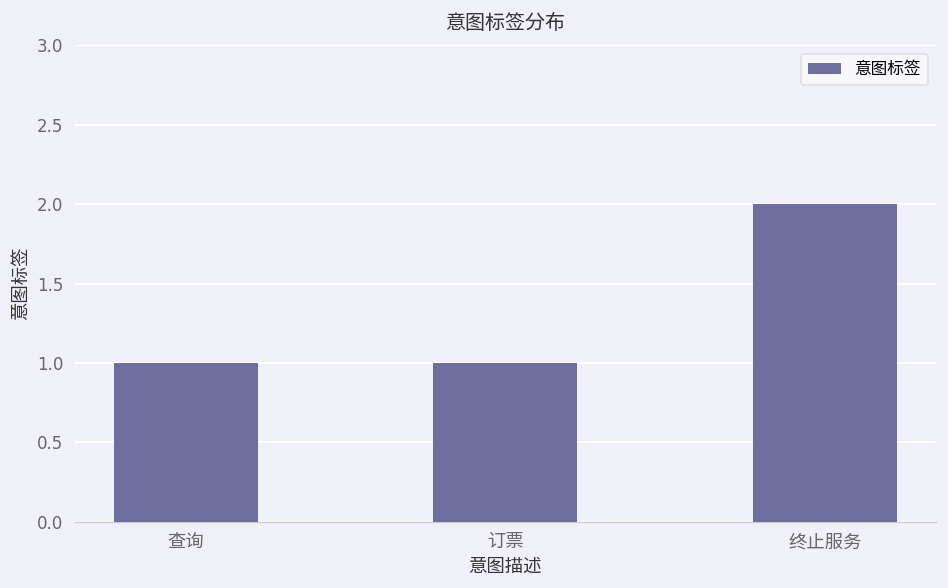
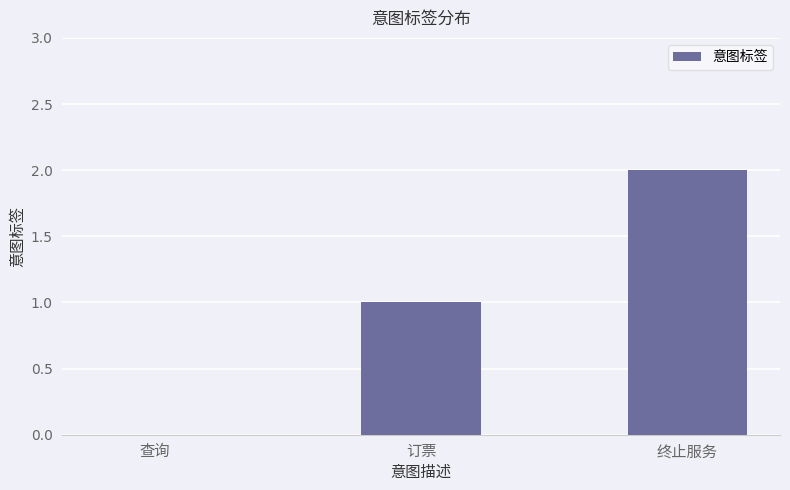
查询: 1 -> 0
